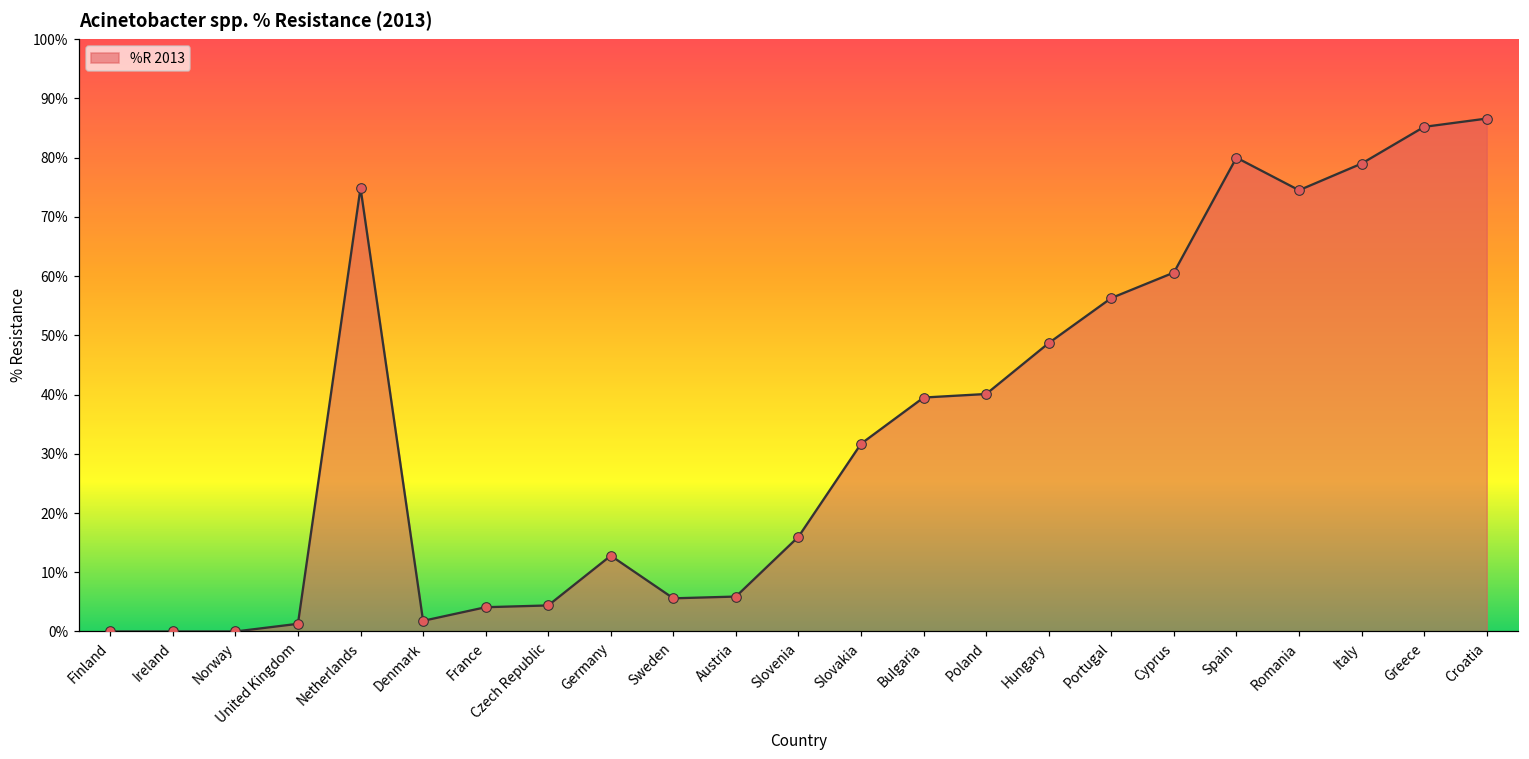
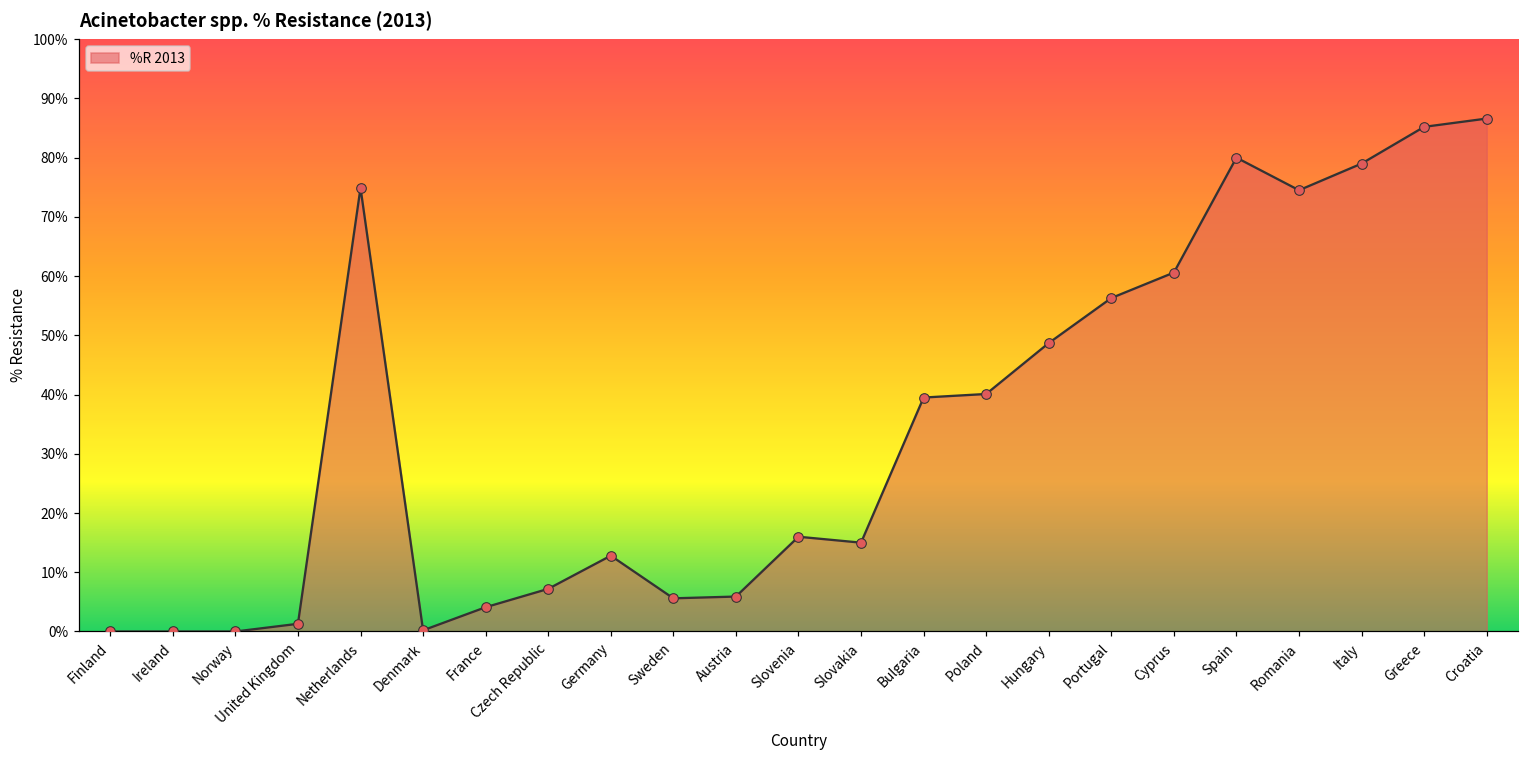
Denmark: 2% -> 0%
Czech Republic: 4% -> 7%
Slovakia: 32% -> 15%
